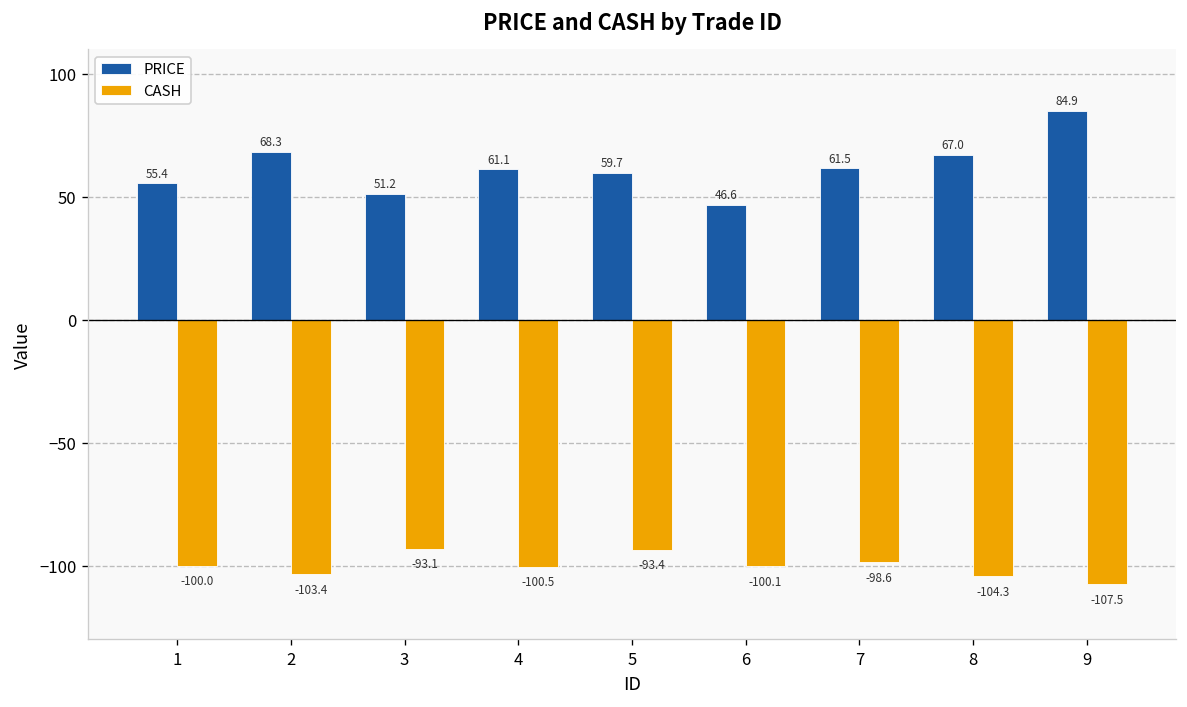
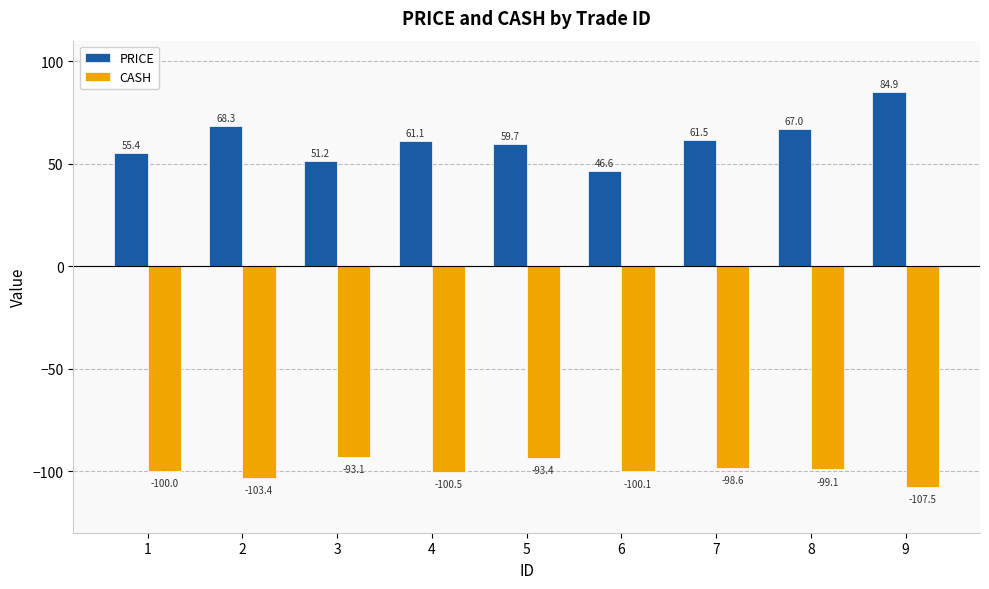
CASH, 8: -104.3 -> -99.1
